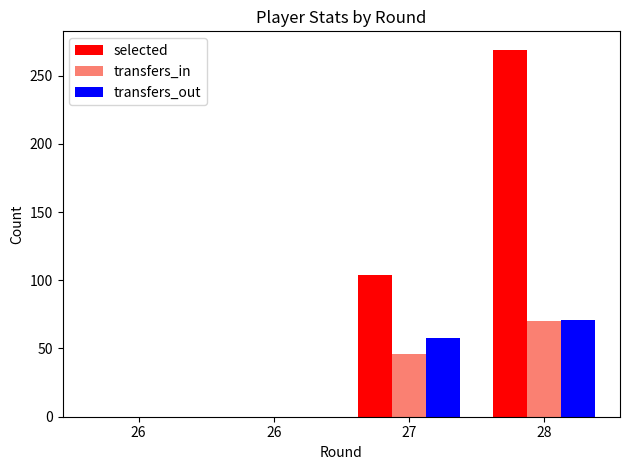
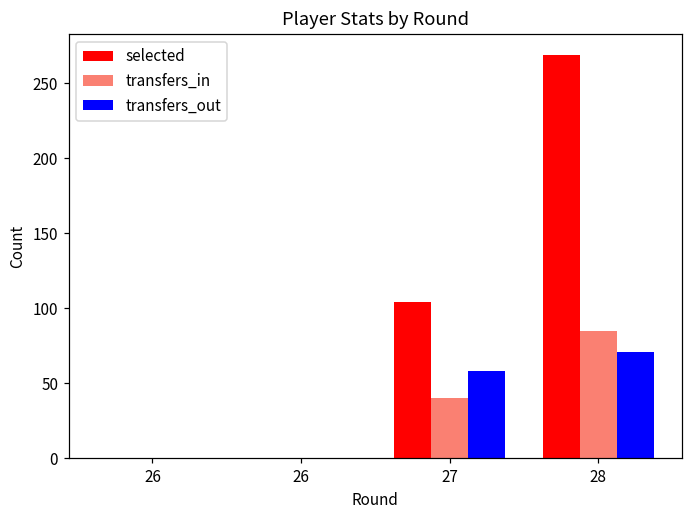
transfers_in, 27: 46 -> 40
transfers_in, 28: 70 -> 85
